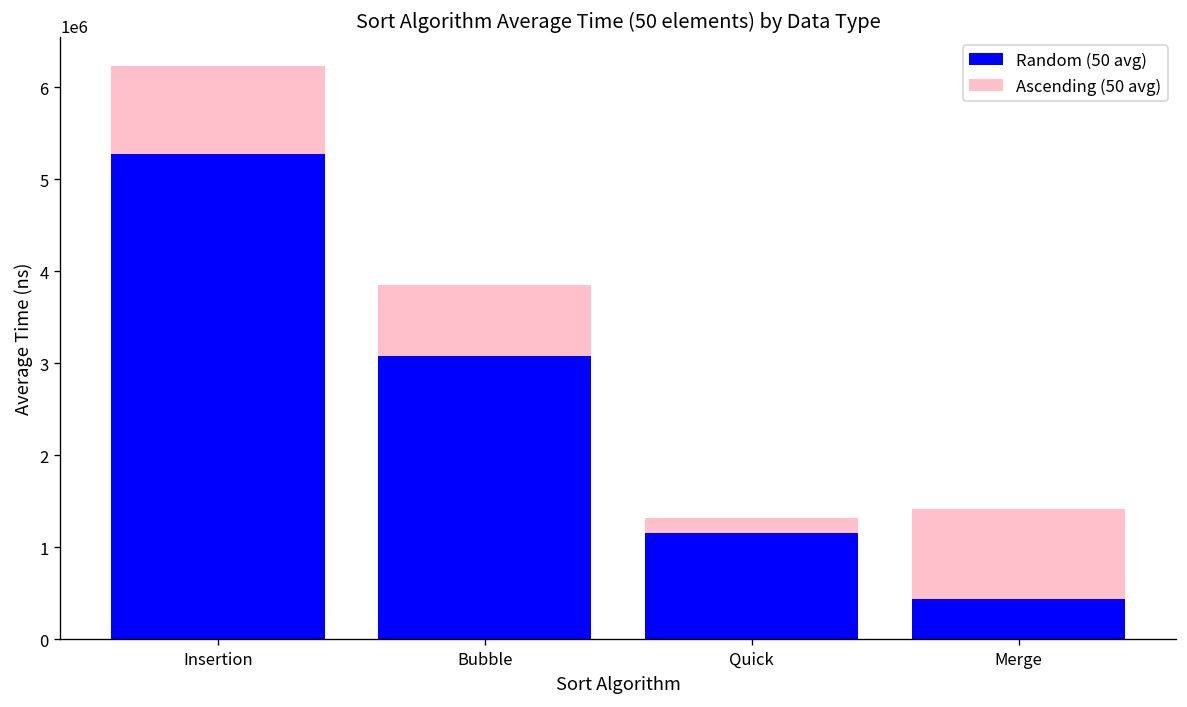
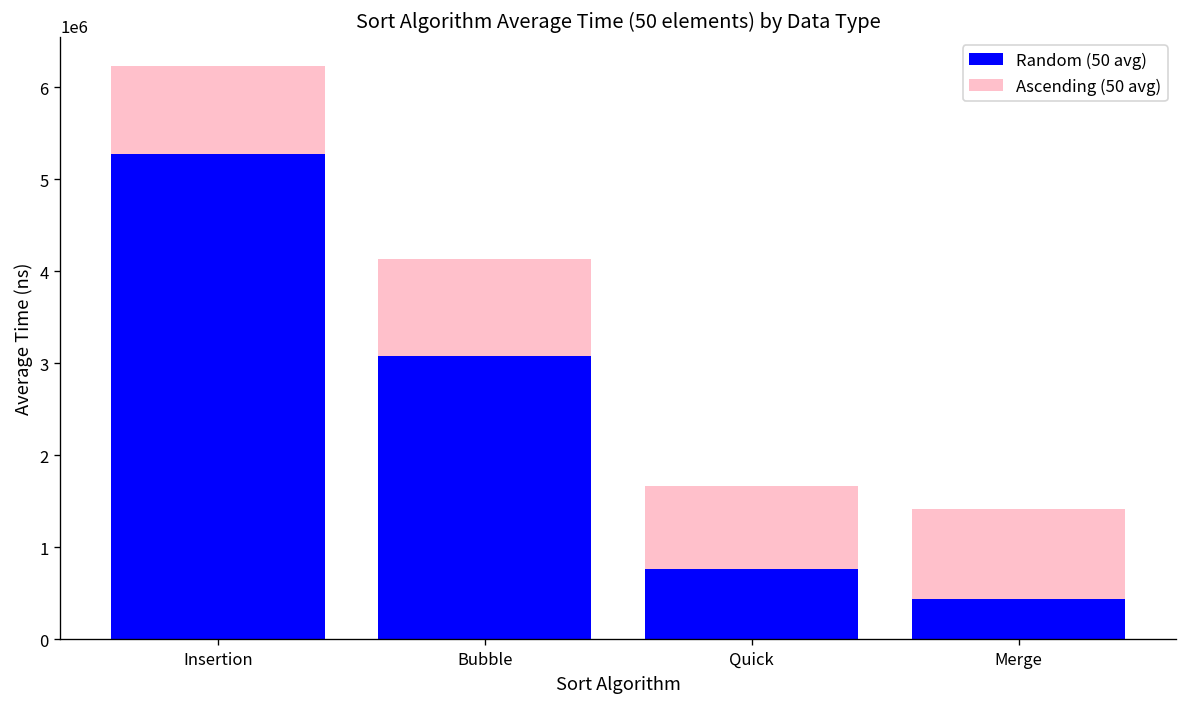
Ascending (50 avg), Bubble: 800000 -> 1100000
Random (50 avg), Quick: 1200000 -> 800000
Ascending (50 avg), Quick: 200000 -> 900000
